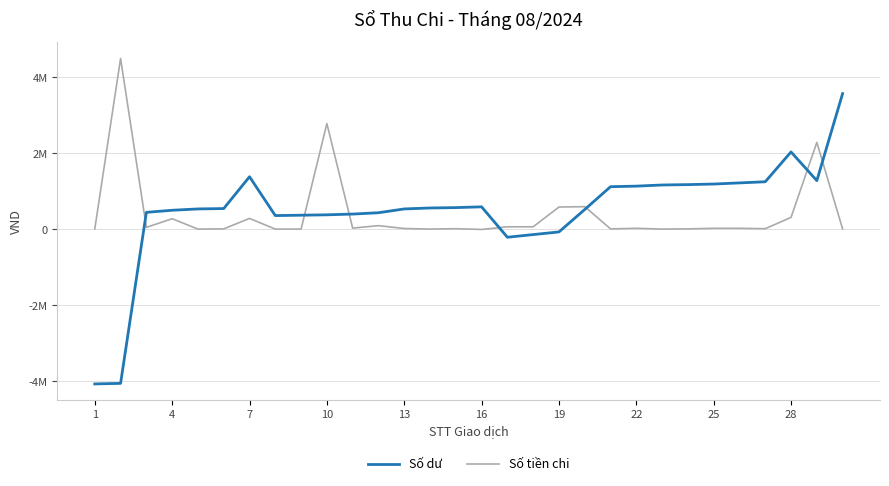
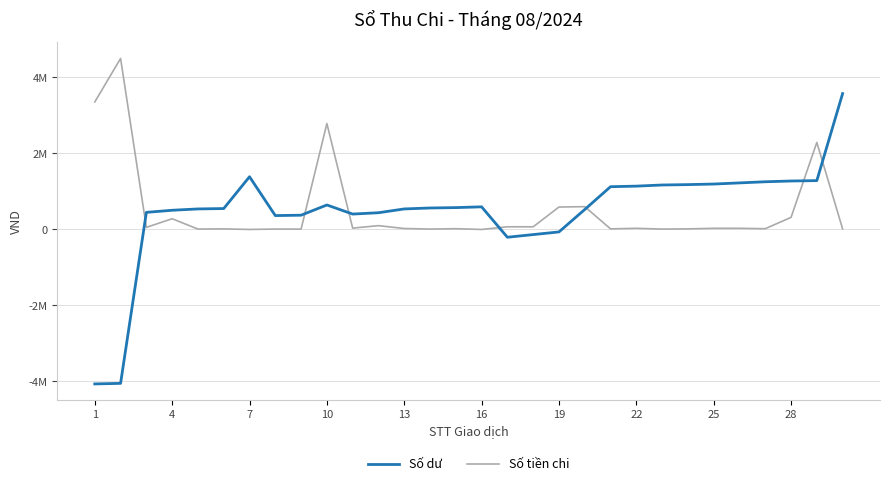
Số tiền chi, 1: 0 -> 3400000
Số tiền chi, 7: 300000 -> 0
Số dư, 10: 400000 -> 600000
Số dư, 28: 2000000 -> 1300000
